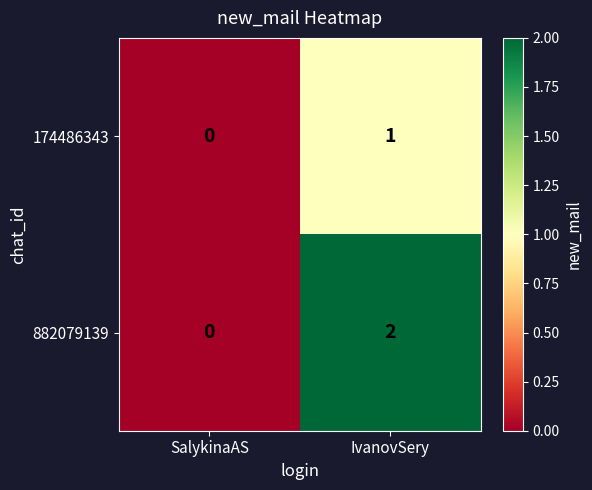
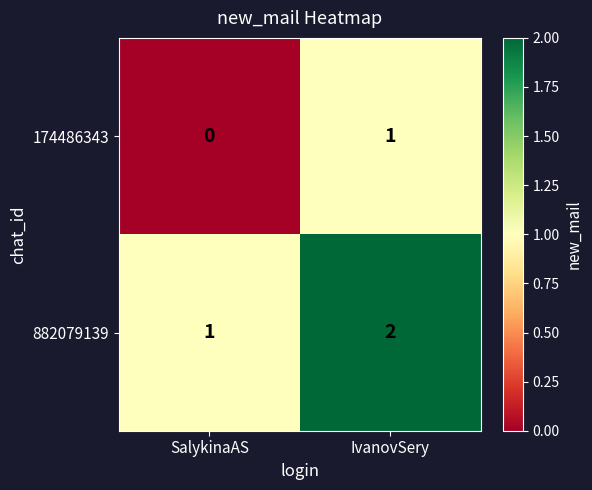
882079139, SalykinaAS: 0 -> 1
